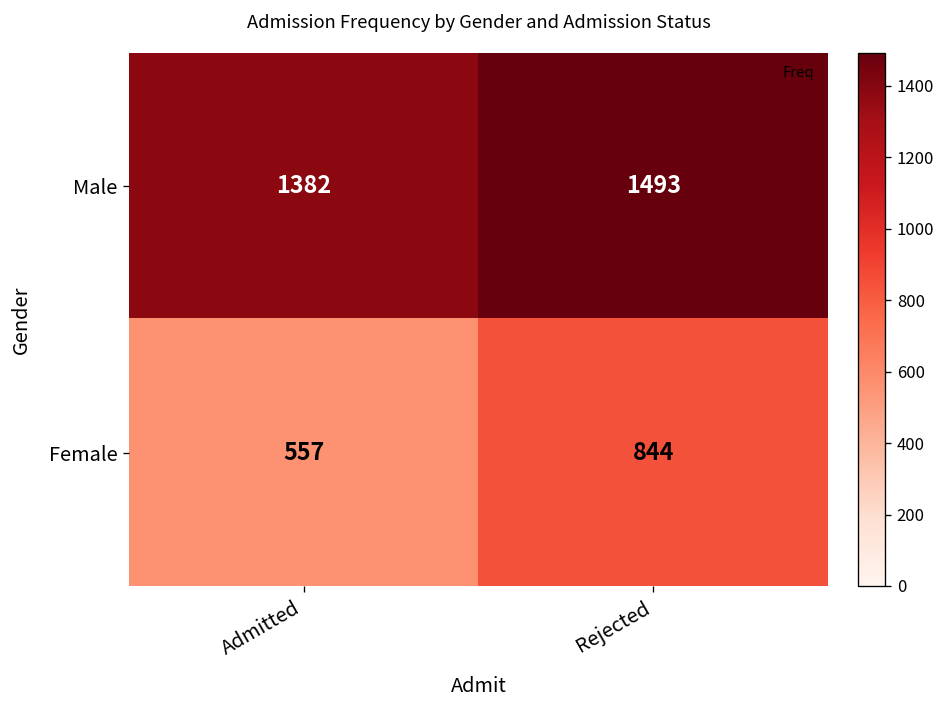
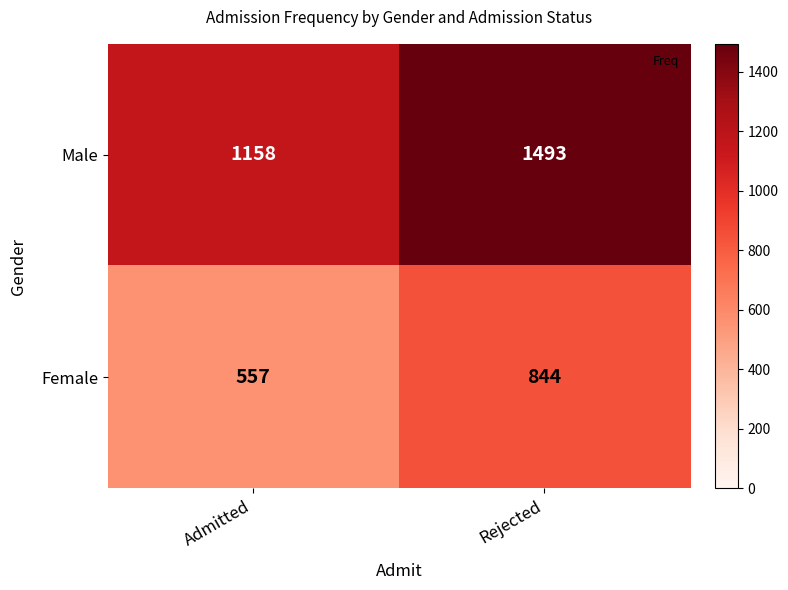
Male, Admitted: 1382 -> 1158
